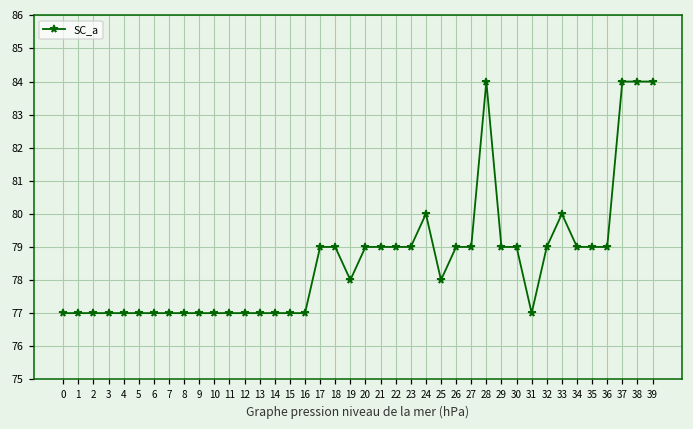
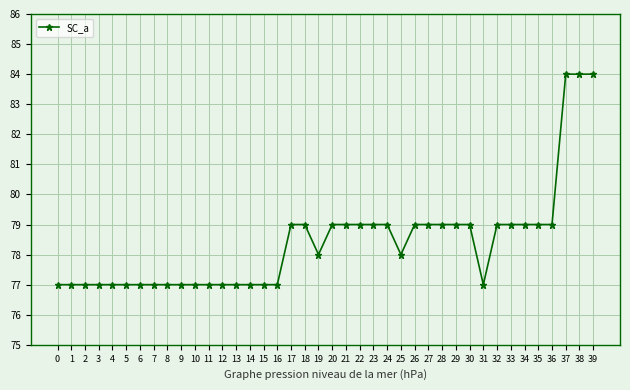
24: 80 -> 79
28: 84 -> 79
33: 80 -> 79
